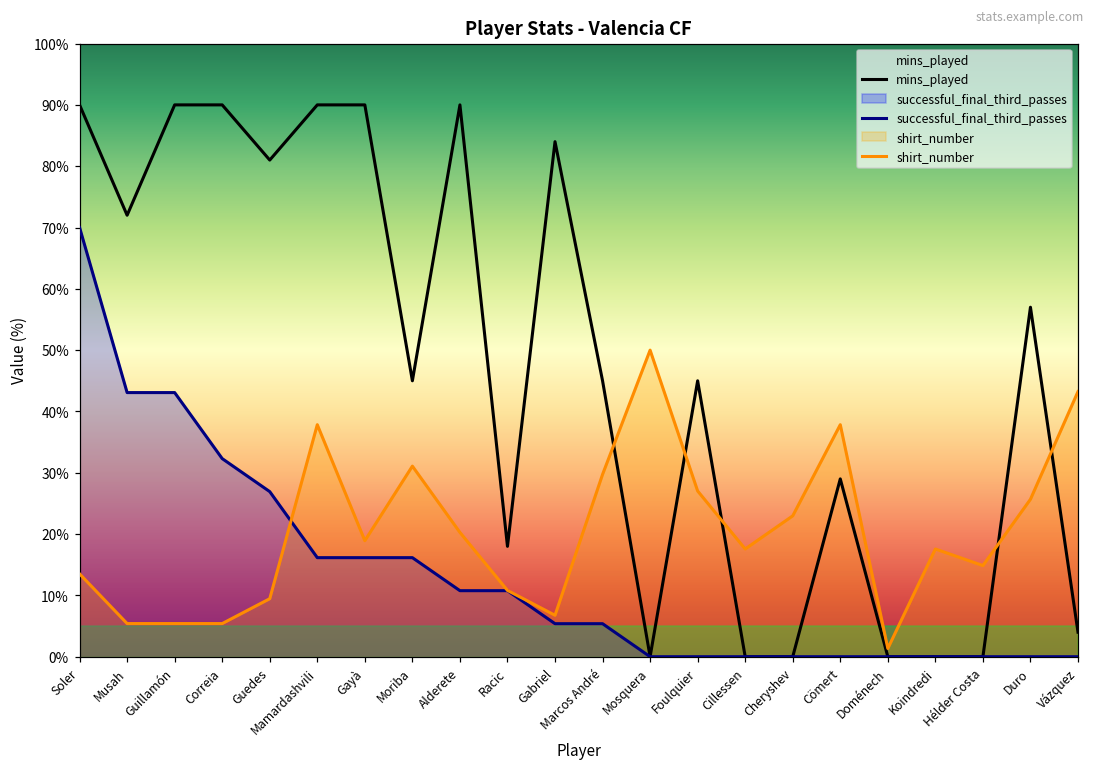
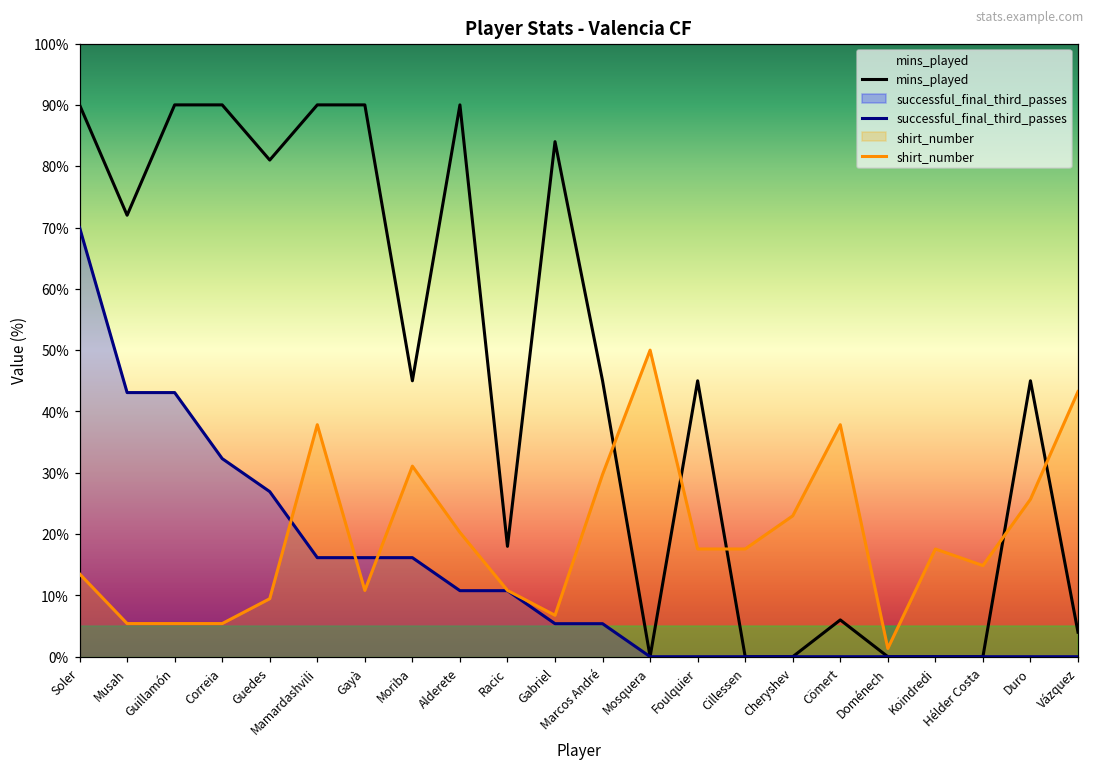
shirt_number, Gayà: 19% -> 11%
shirt_number, Foulquier: 27% -> 18%
mins_played, Cömert: 29% -> 6%
mins_played, Duro: 57% -> 45%
